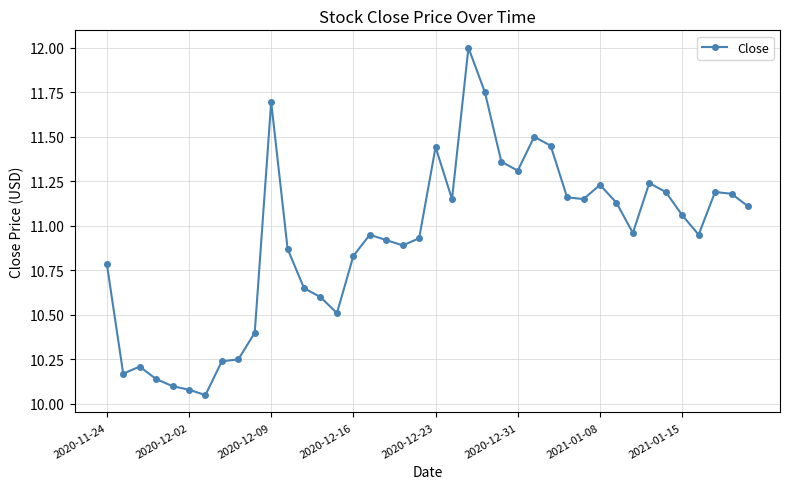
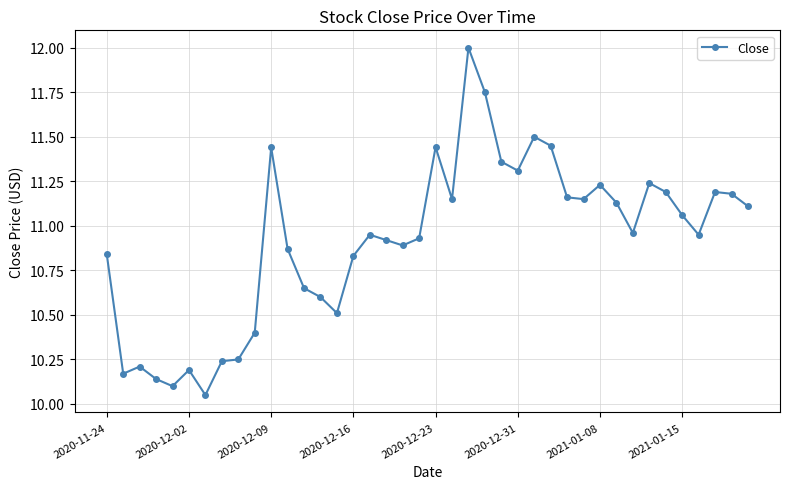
2020-11-24: 10.79 -> 10.84
2020-12-02: 10.08 -> 10.19
2020-12-09: 11.70 -> 11.44
